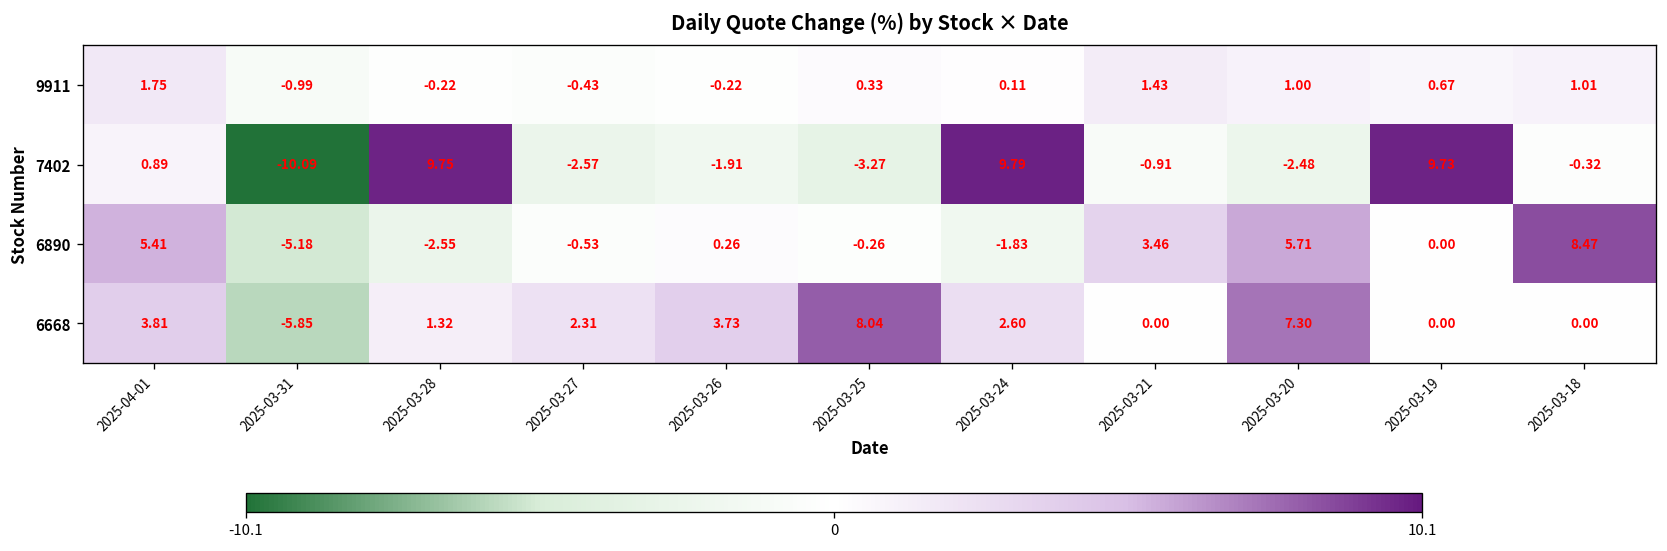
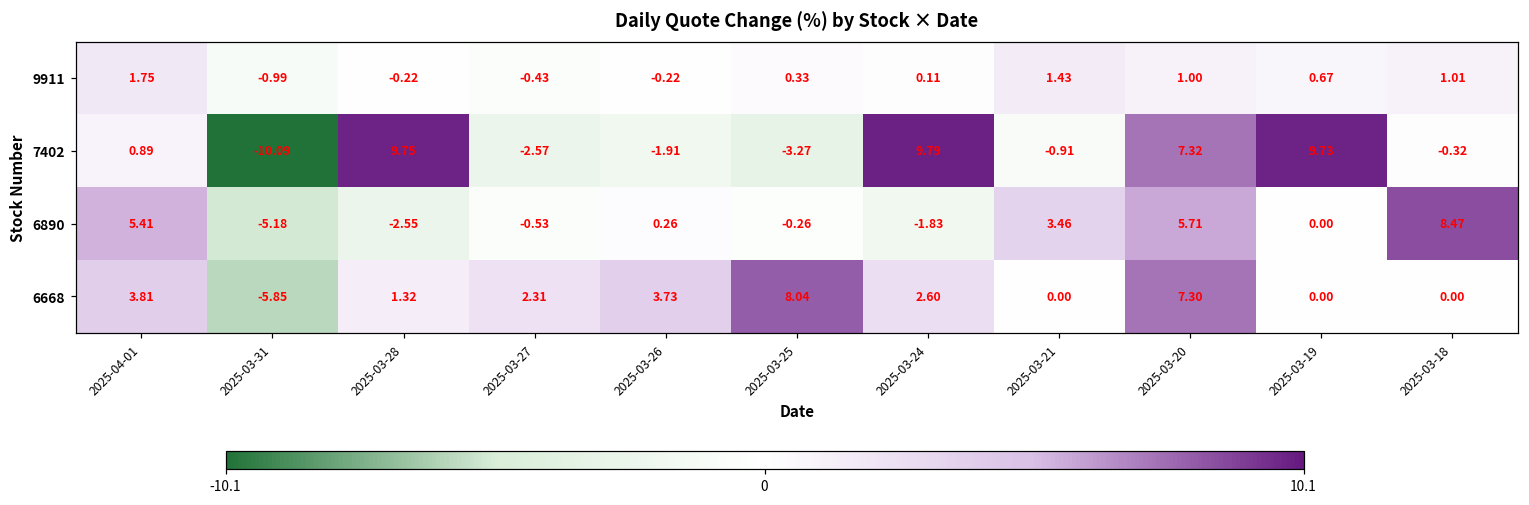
7402, 2025-03-20: -2.48 -> 7.32
